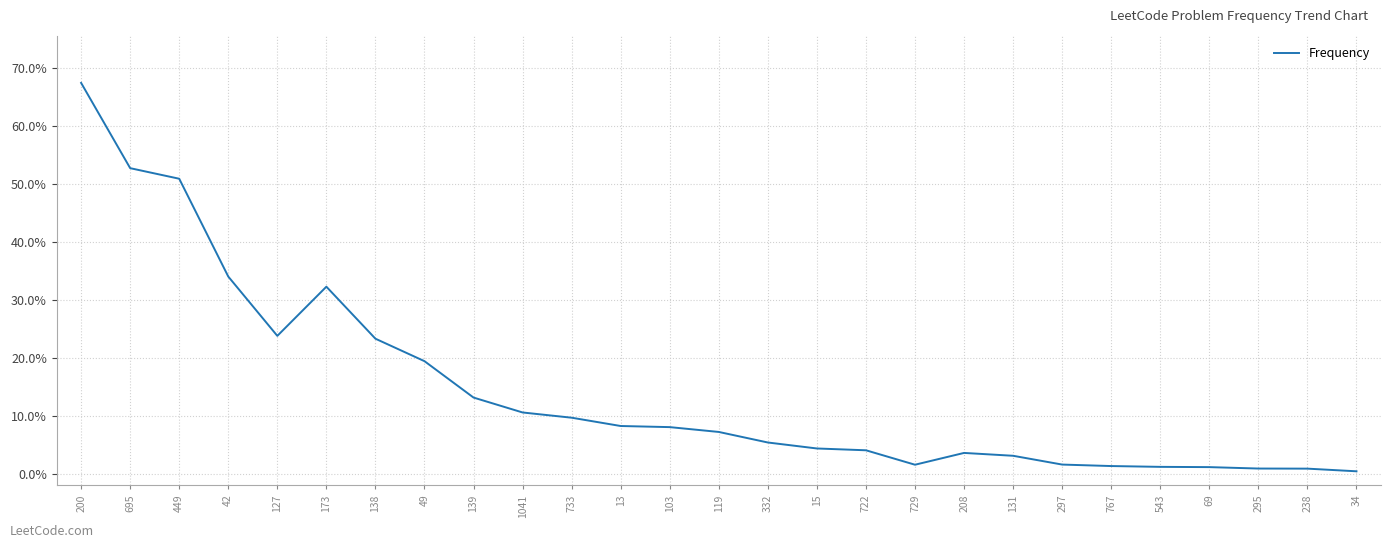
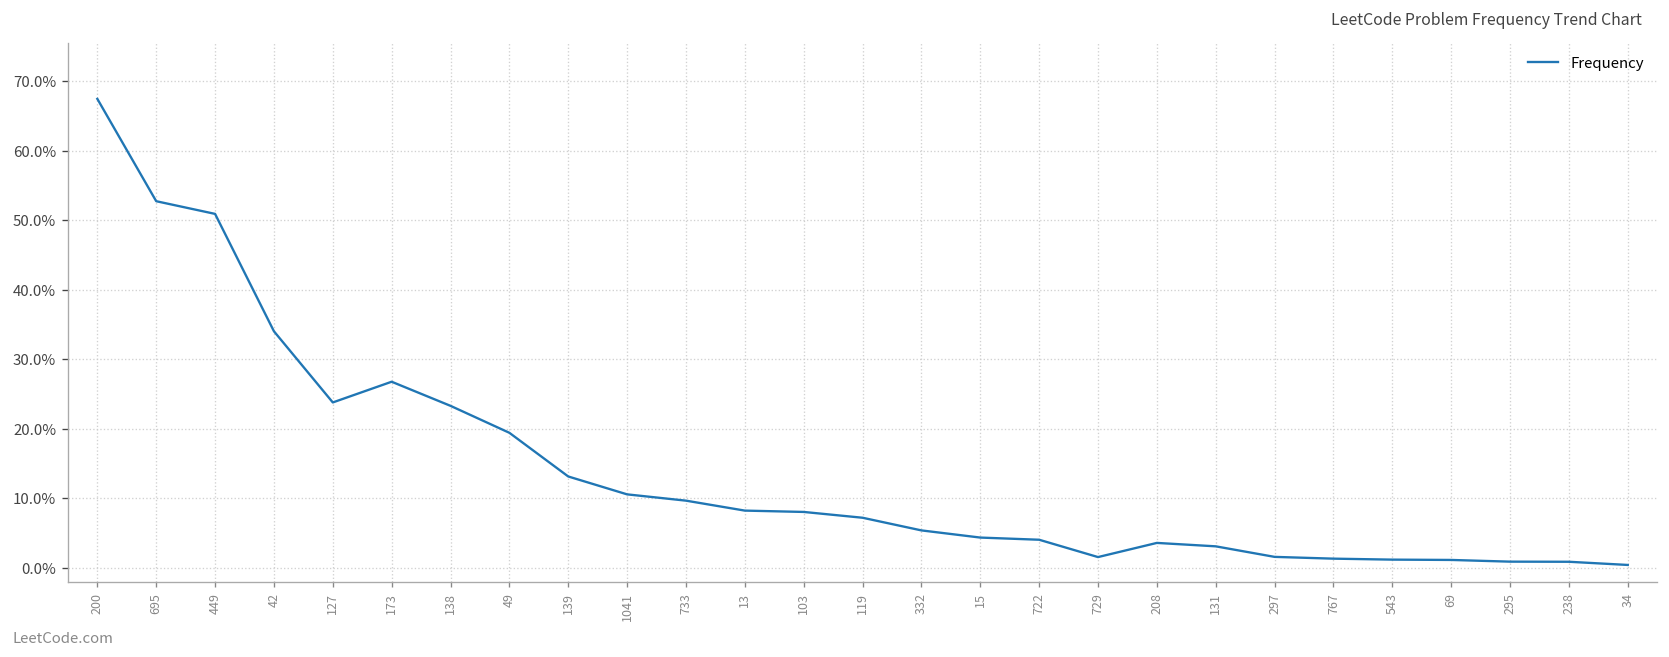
173: 32% -> 27%
